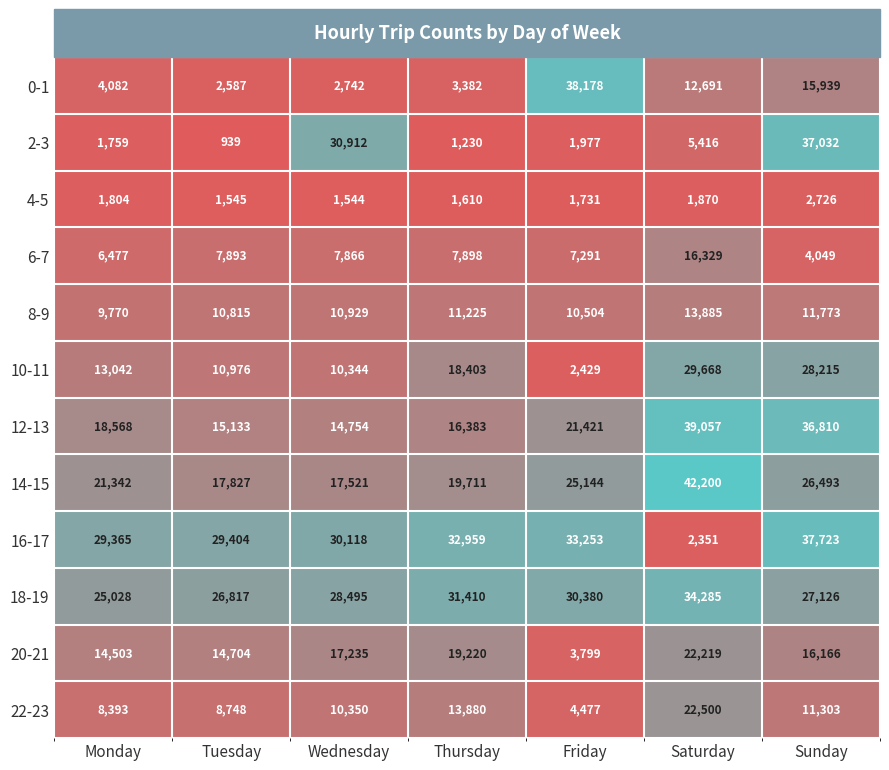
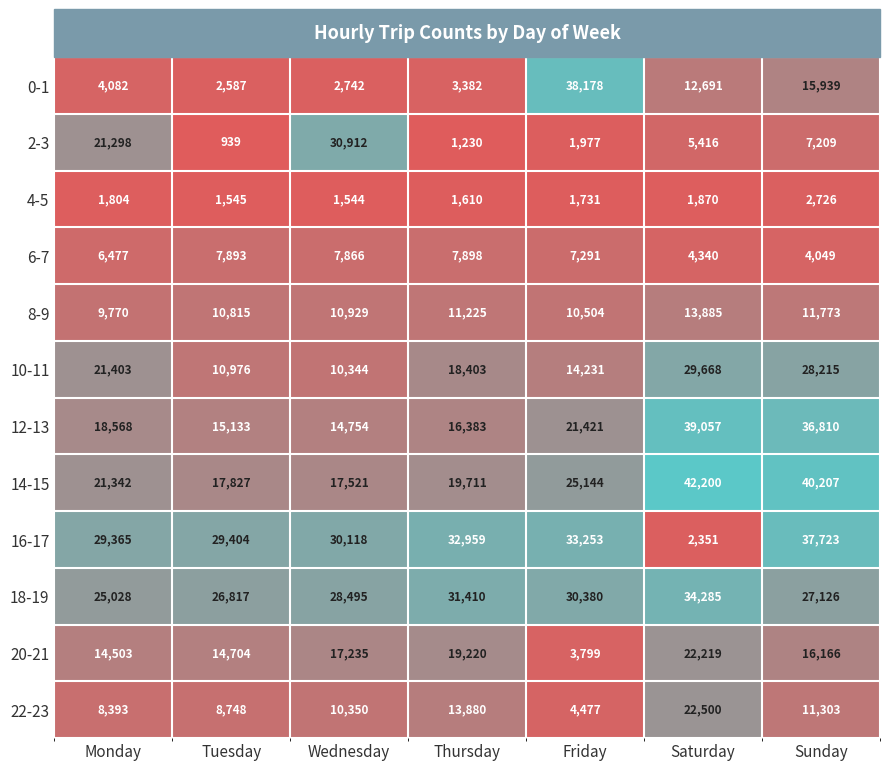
2-3, Monday: 1,759 -> 21,298
2-3, Sunday: 37,032 -> 7,209
6-7, Saturday: 16,329 -> 4,340
10-11, Monday: 13,042 -> 21,403
10-11, Friday: 2,429 -> 14,231
14-15, Sunday: 26,493 -> 40,207
